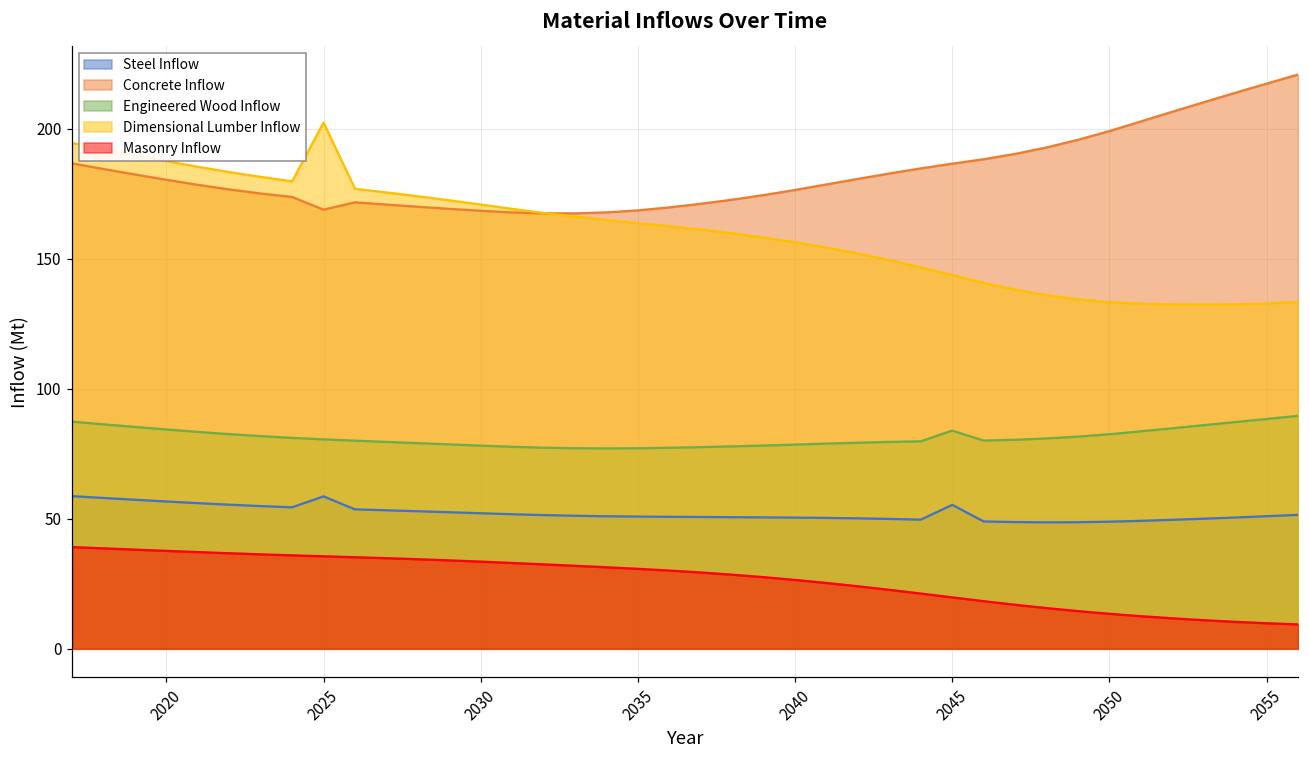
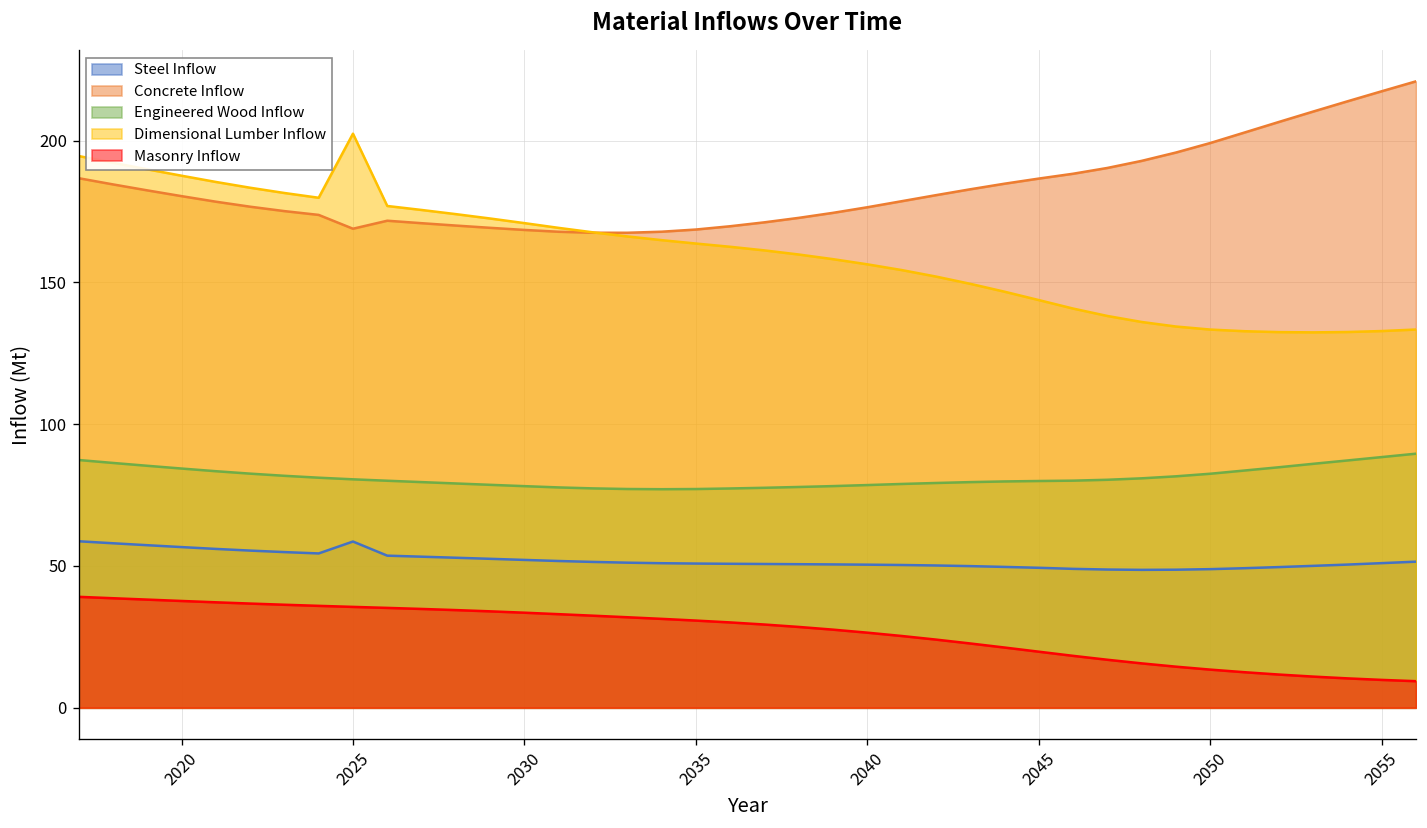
Steel Inflow, 2045: 55 -> 49
Engineered Wood Inflow, 2045: 84 -> 80
